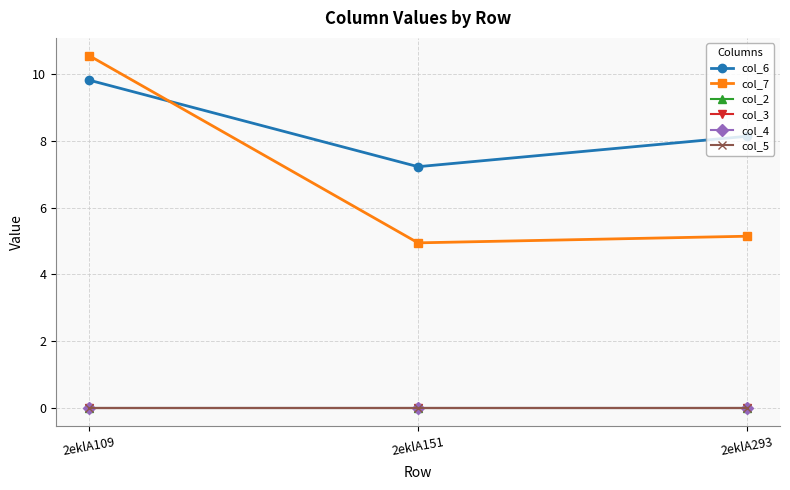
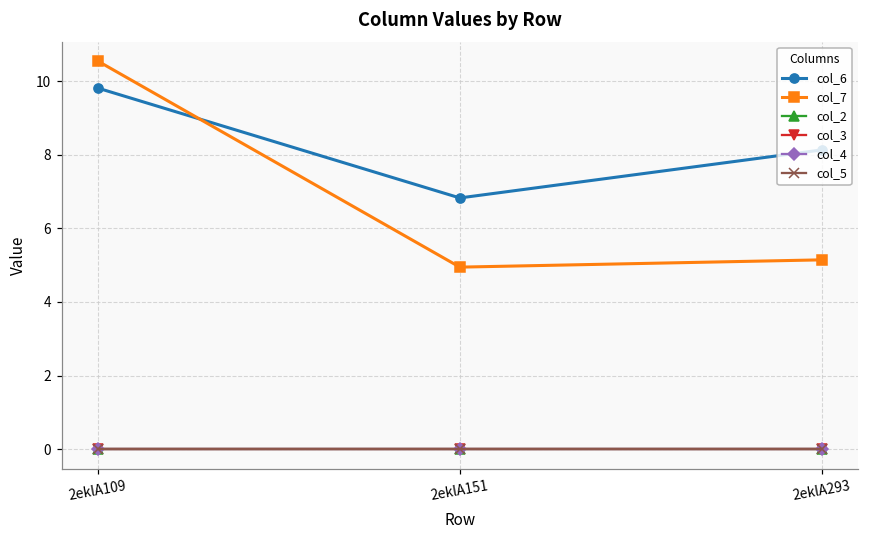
col_6, 2eklA151: 7.2 -> 6.8
